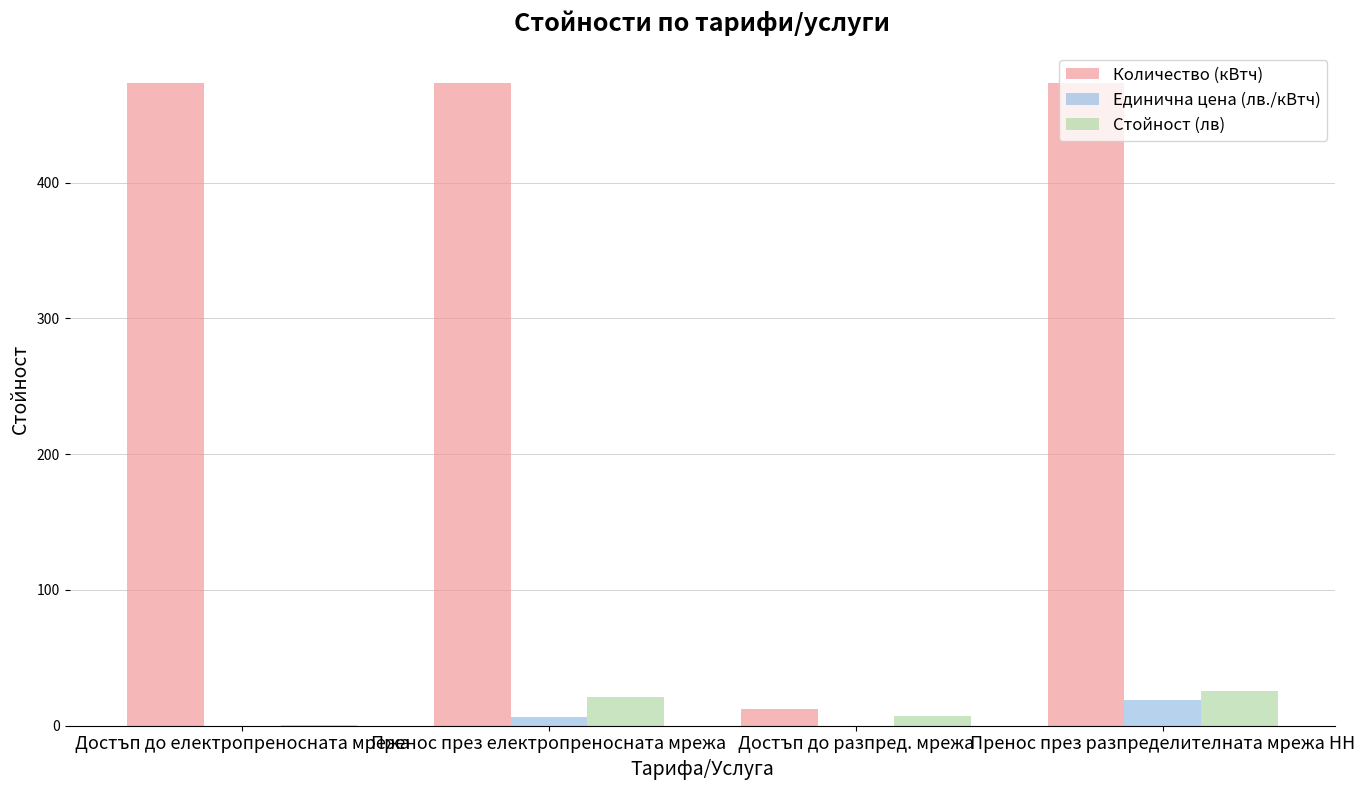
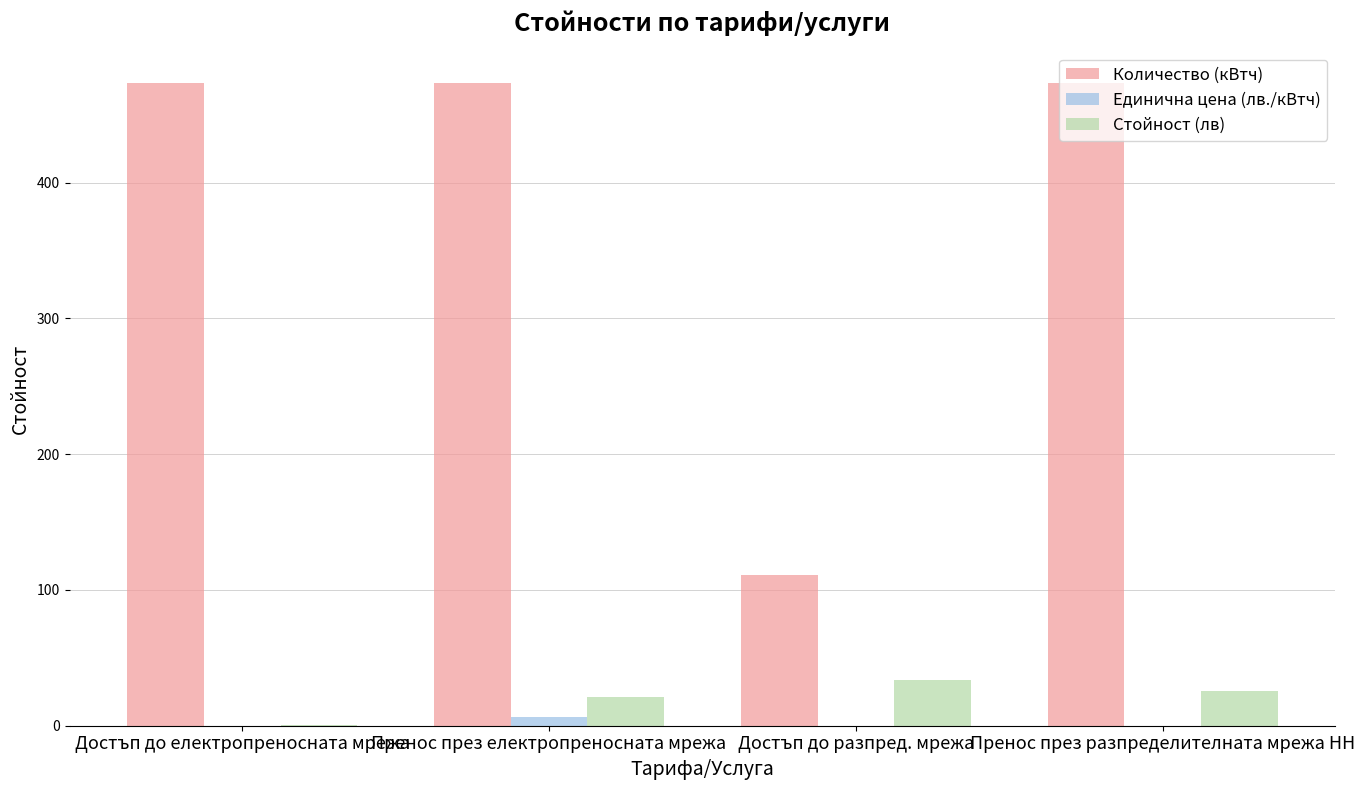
Количество (кВтч), Достъп до разпред. мрежа: 12 -> 111
Стойност (лв), Достъп до разпред. мрежа: 7 -> 34
Единична цена (лв./кВтч), Пренос през разпределителната мрежа НН: 19 -> 0
